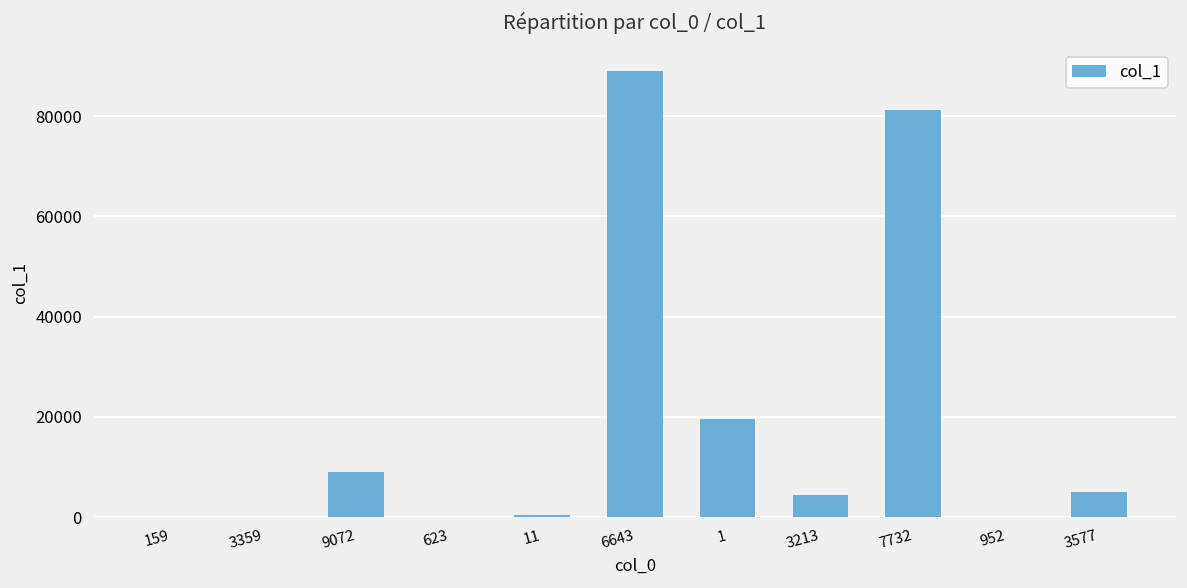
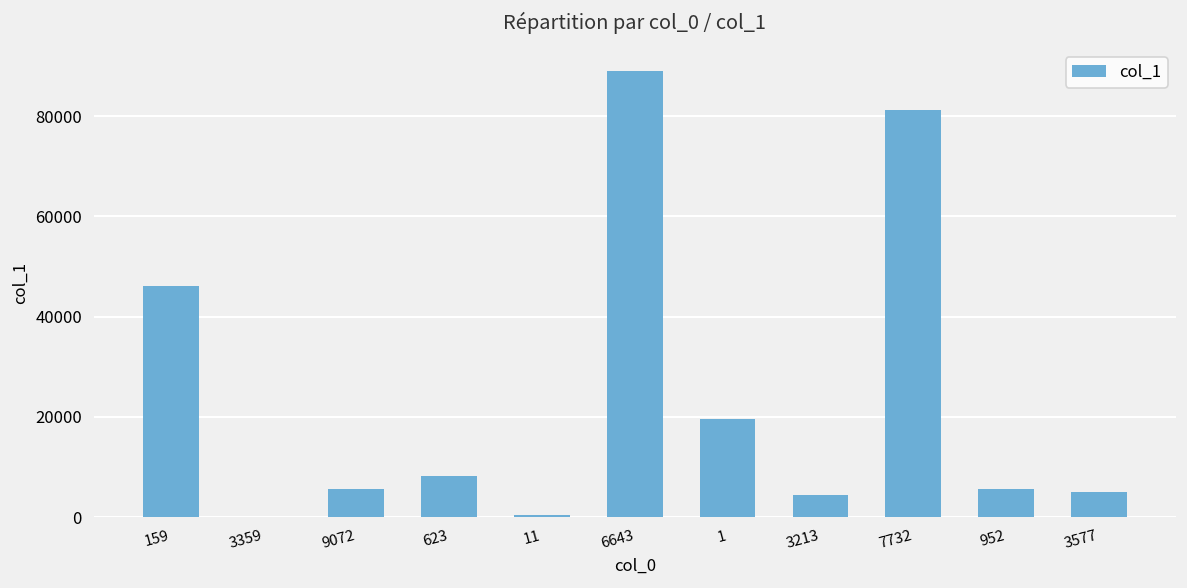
159: 0 -> 46000
9072: 9000 -> 6000
623: 0 -> 8000
952: 0 -> 6000
